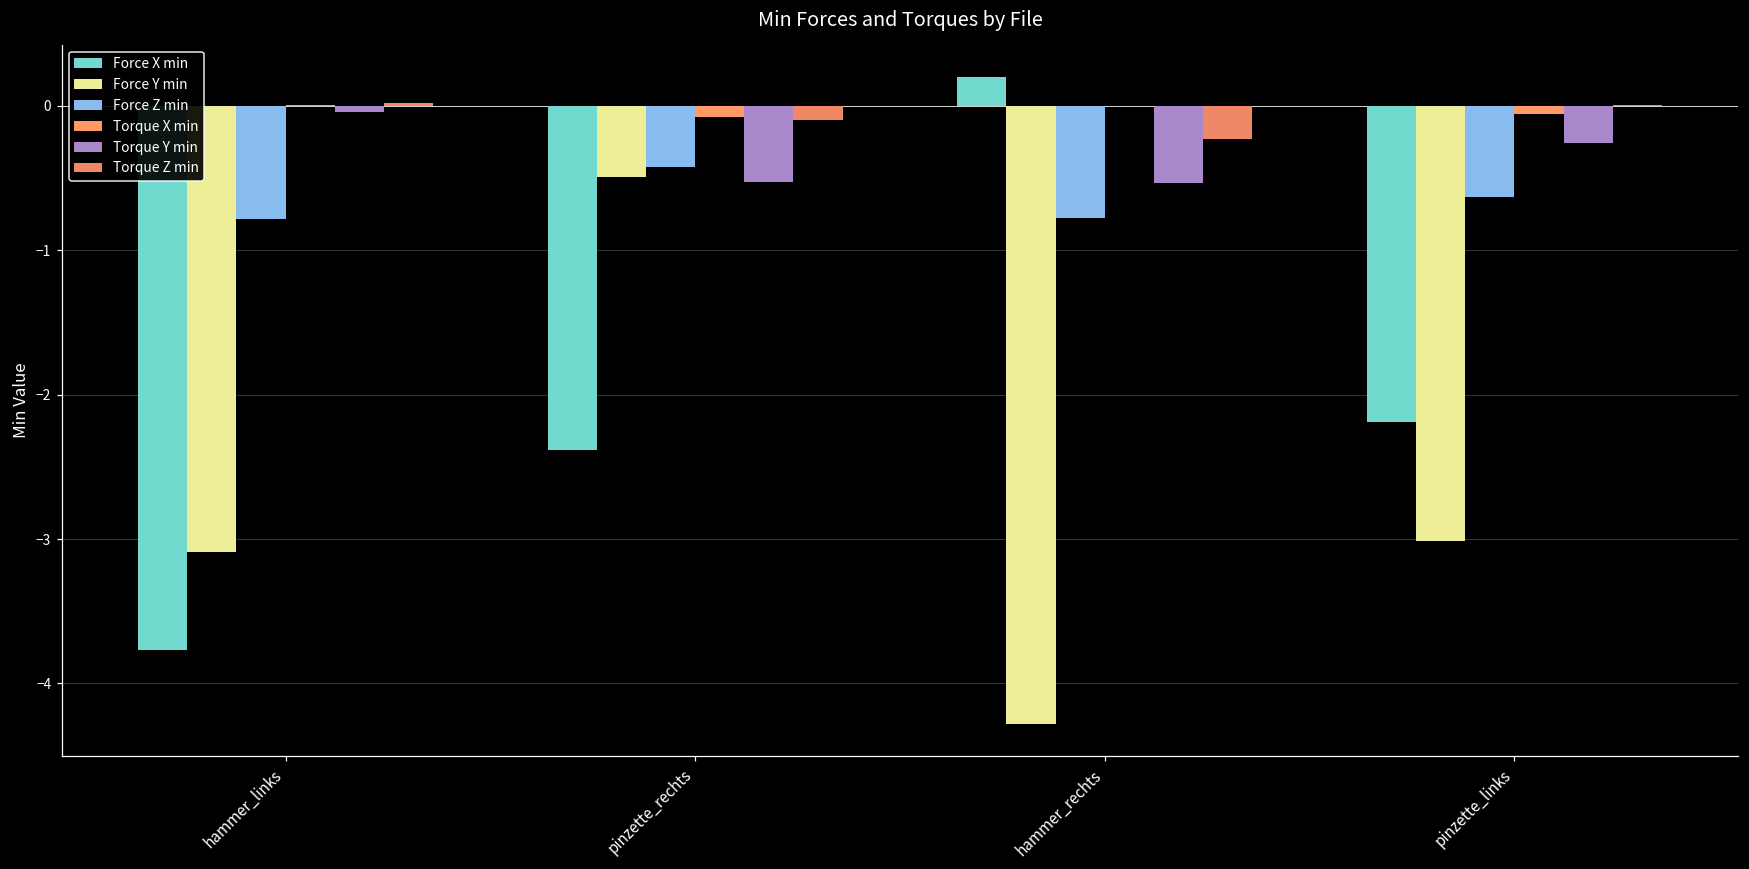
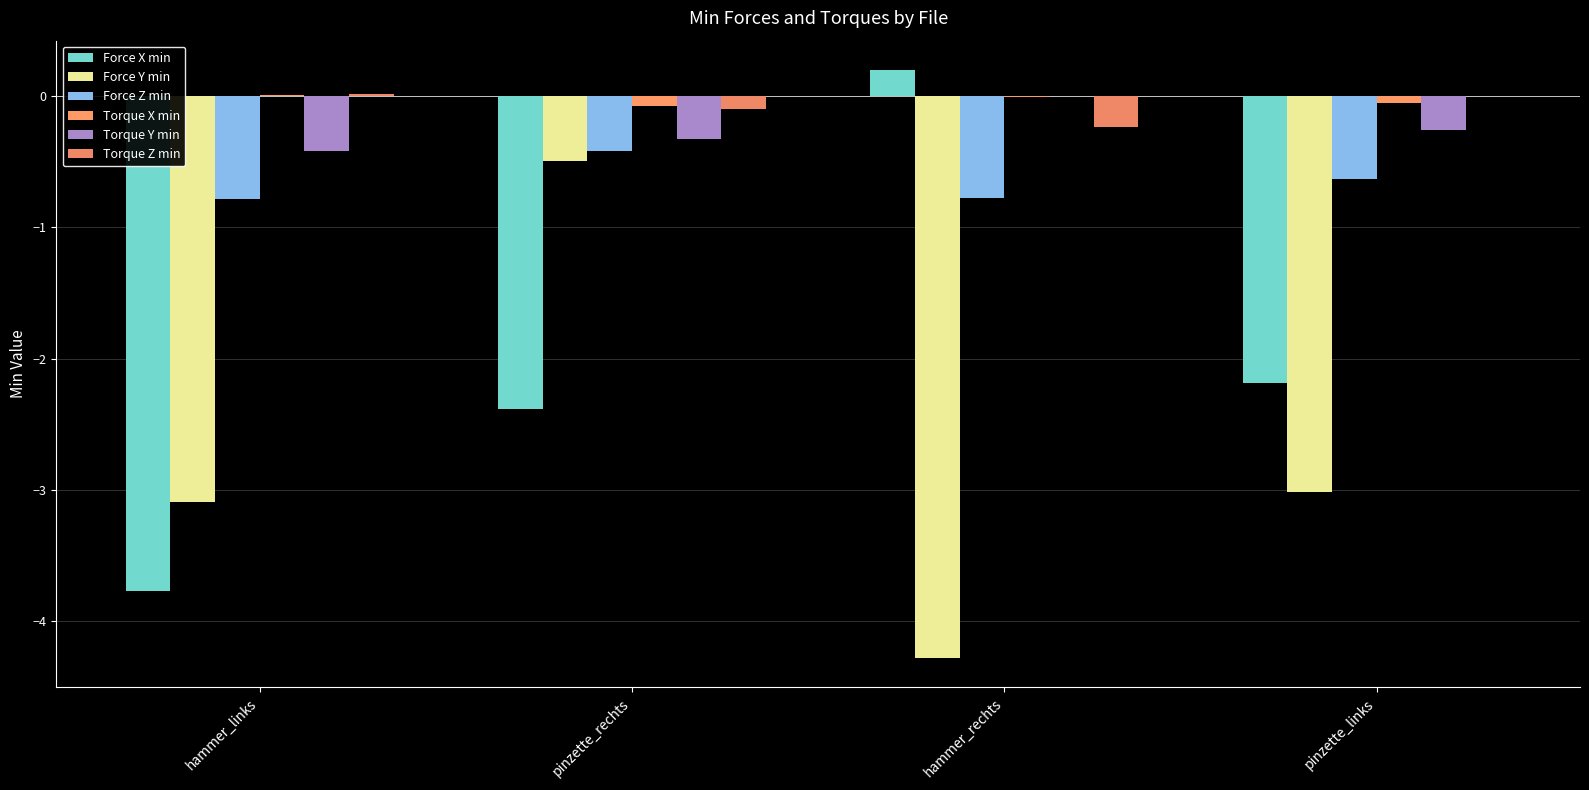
Torque Y min, hammer_links: -0.05 -> -0.42
Torque Y min, pinzette_rechts: -0.53 -> -0.33
Torque Y min, hammer_rechts: -0.53 -> 0.00
